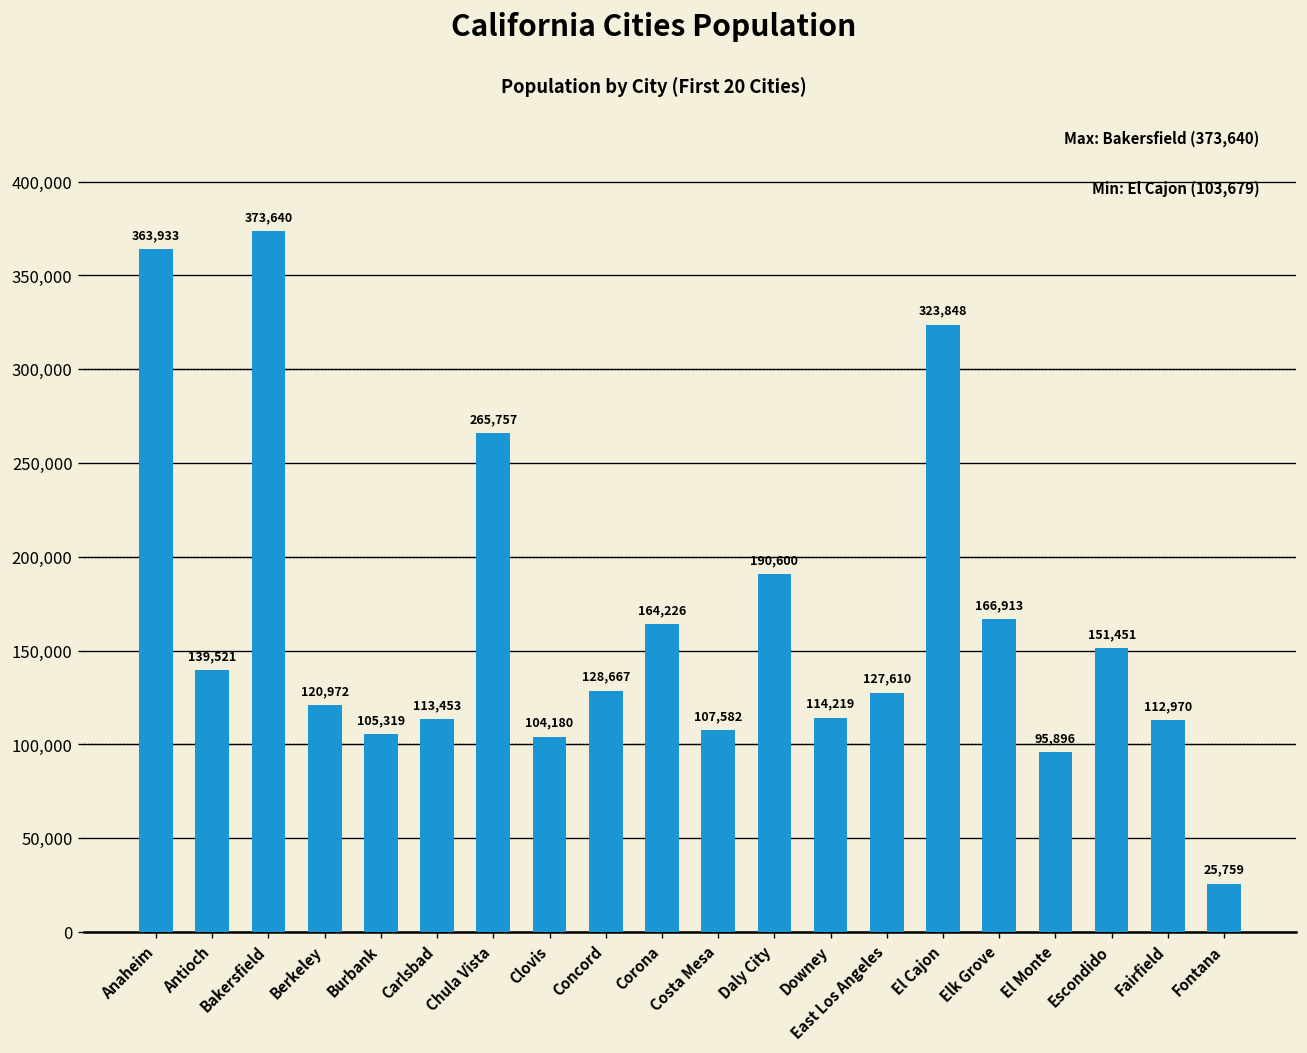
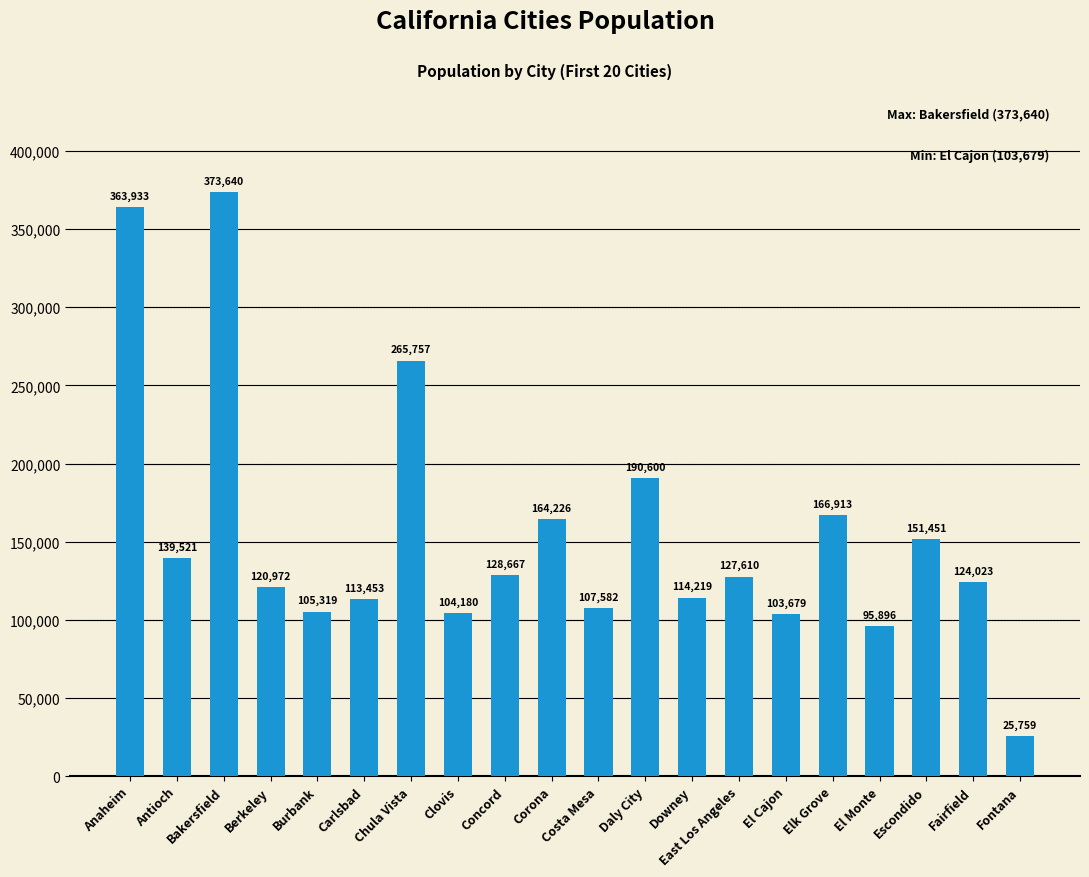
El Cajon: 323,848 -> 103,679
Fairfield: 112,970 -> 124,023
